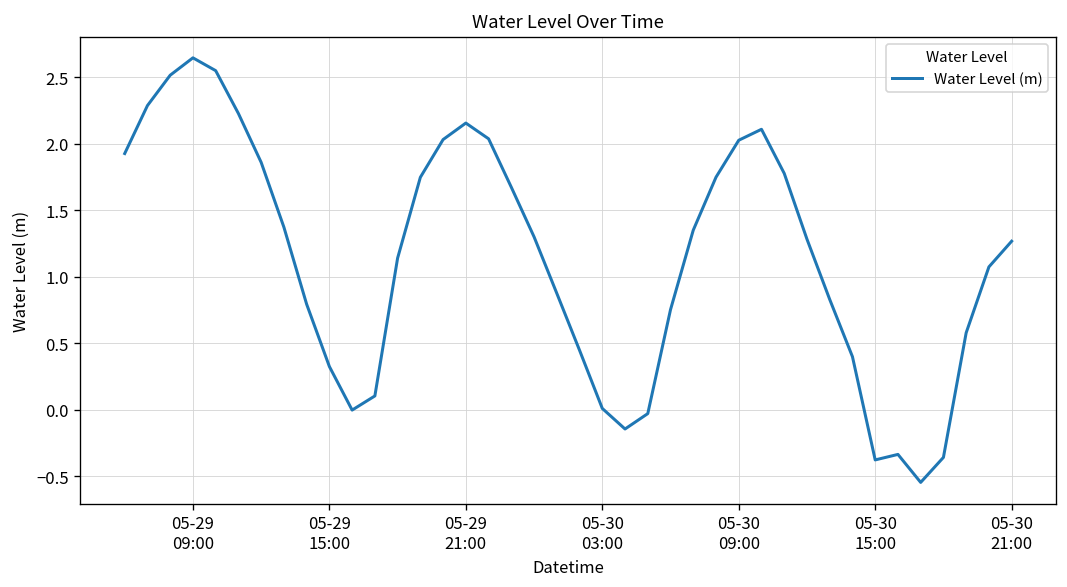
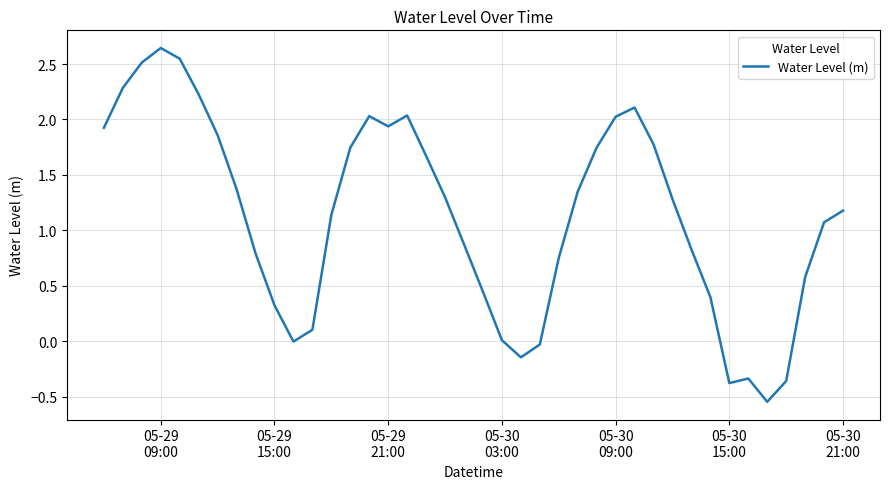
05-29 21:00: 2.15 -> 1.94
05-30 21:00: 1.27 -> 1.18
